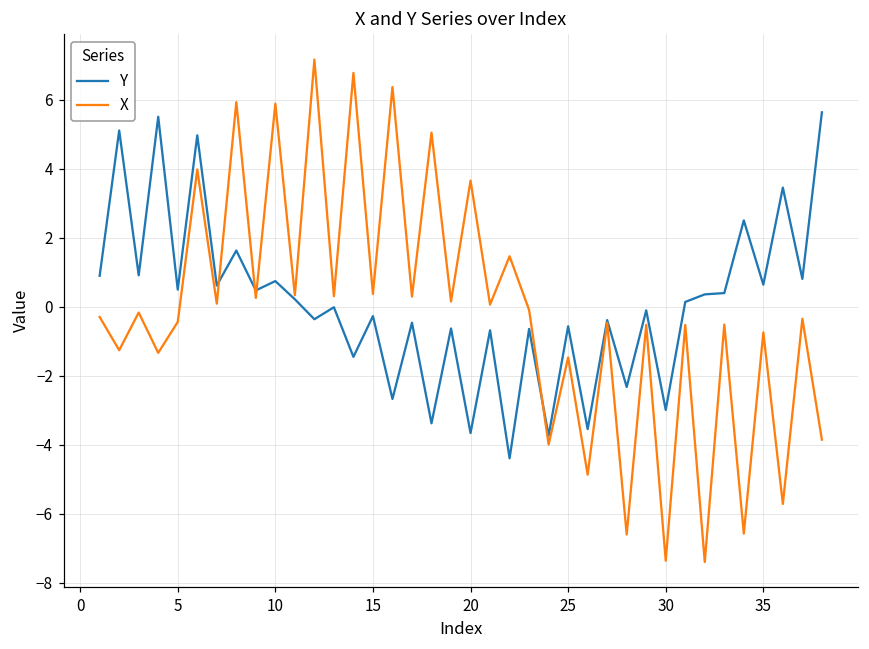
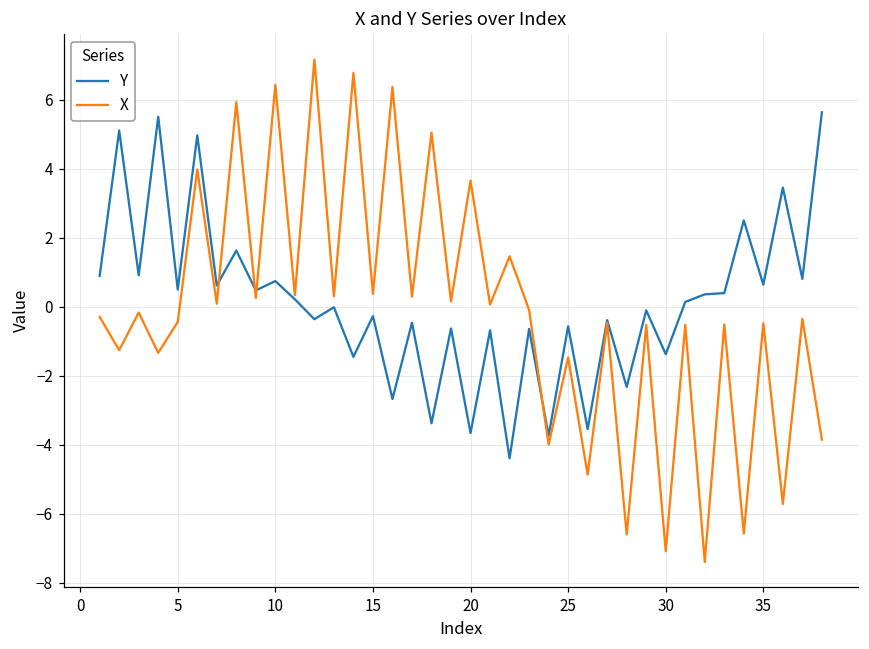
X, 10: 5.9 -> 6.4
Y, 30: -3.0 -> -1.4
X, 30: -7.4 -> -7.1
X, 35: -0.7 -> -0.5
